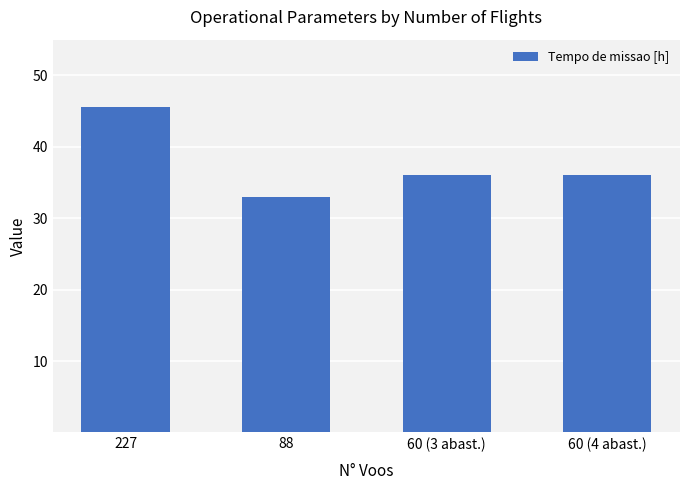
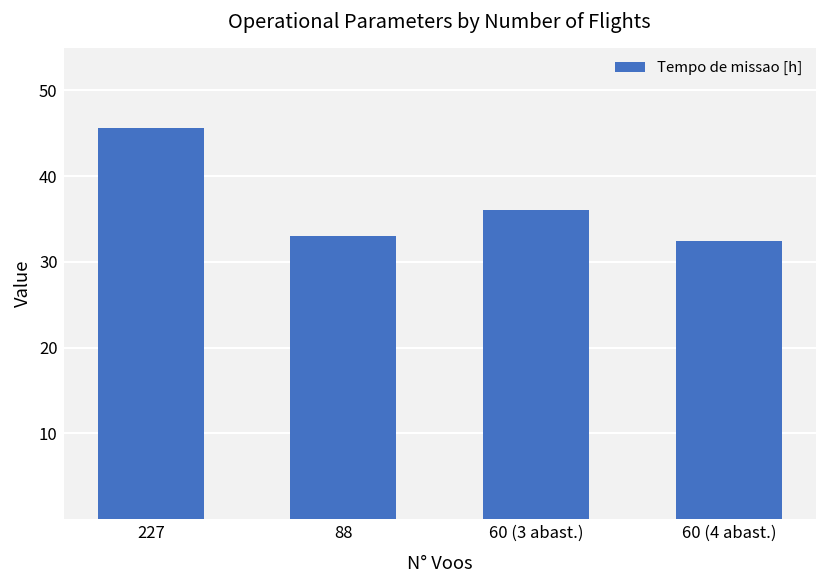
60 (4 abast.): 36 -> 32
